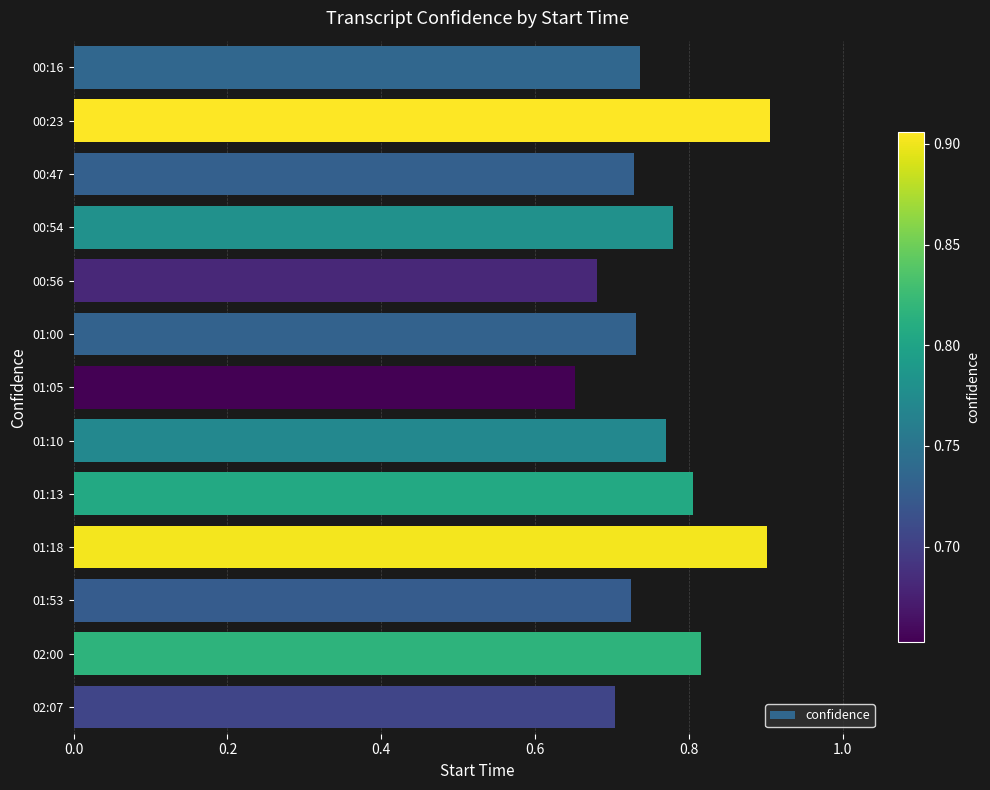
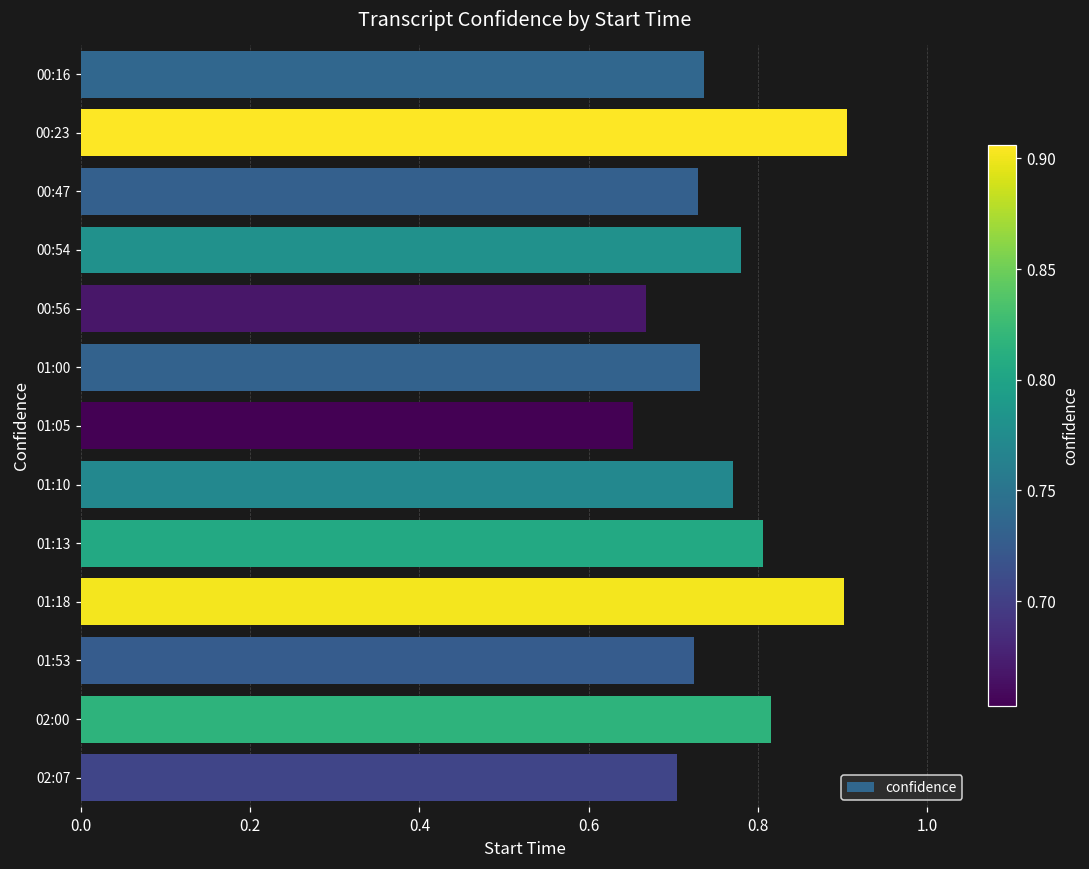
00:56: 0.68 -> 0.67
